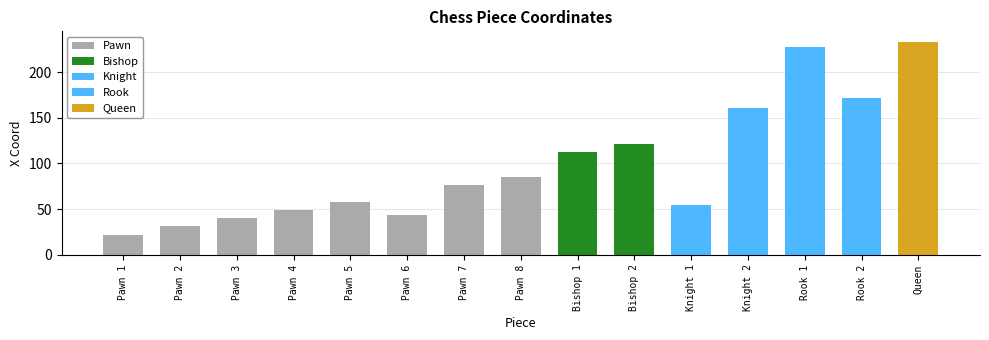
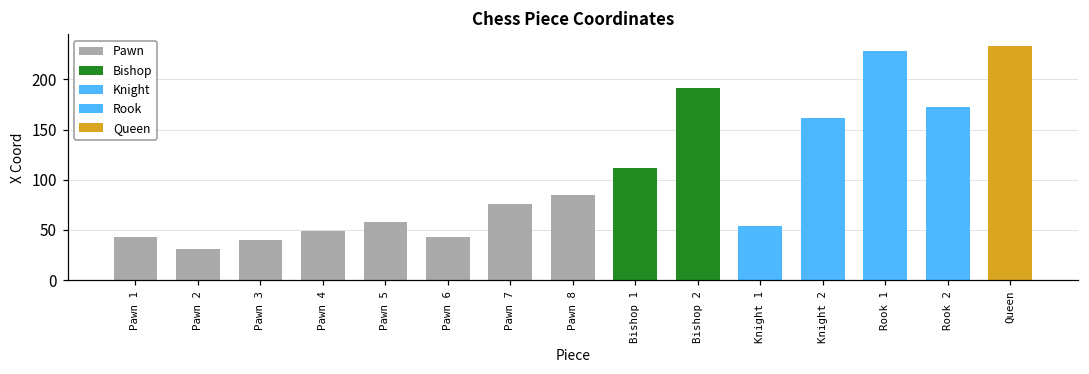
Pawn 1: 20 -> 40
Bishop 2: 120 -> 190
